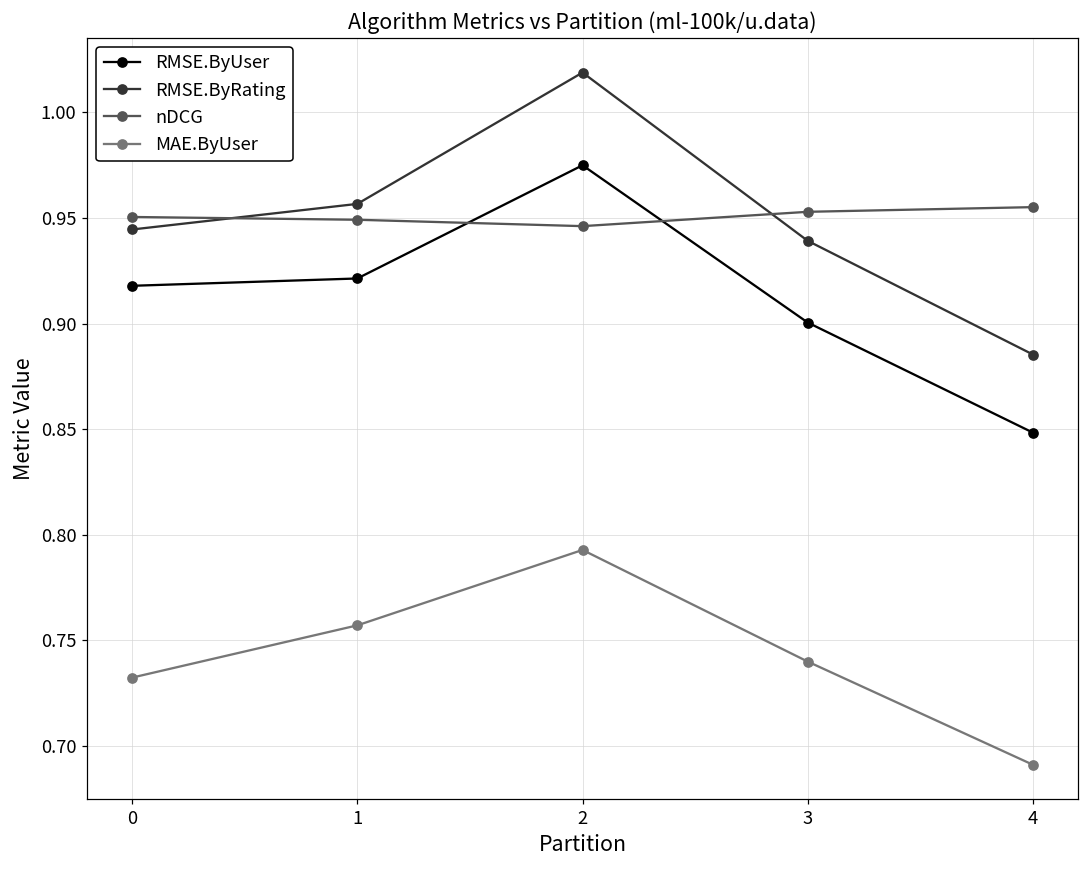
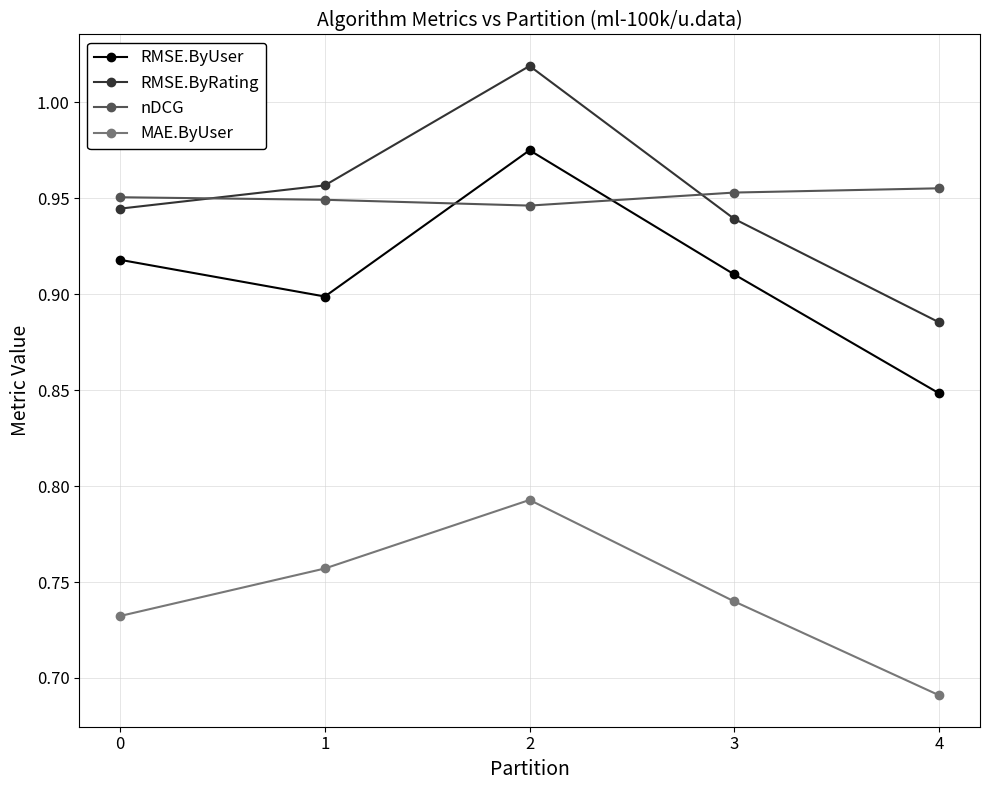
RMSE.ByUser, 1: 0.921 -> 0.899
RMSE.ByUser, 3: 0.900 -> 0.910
